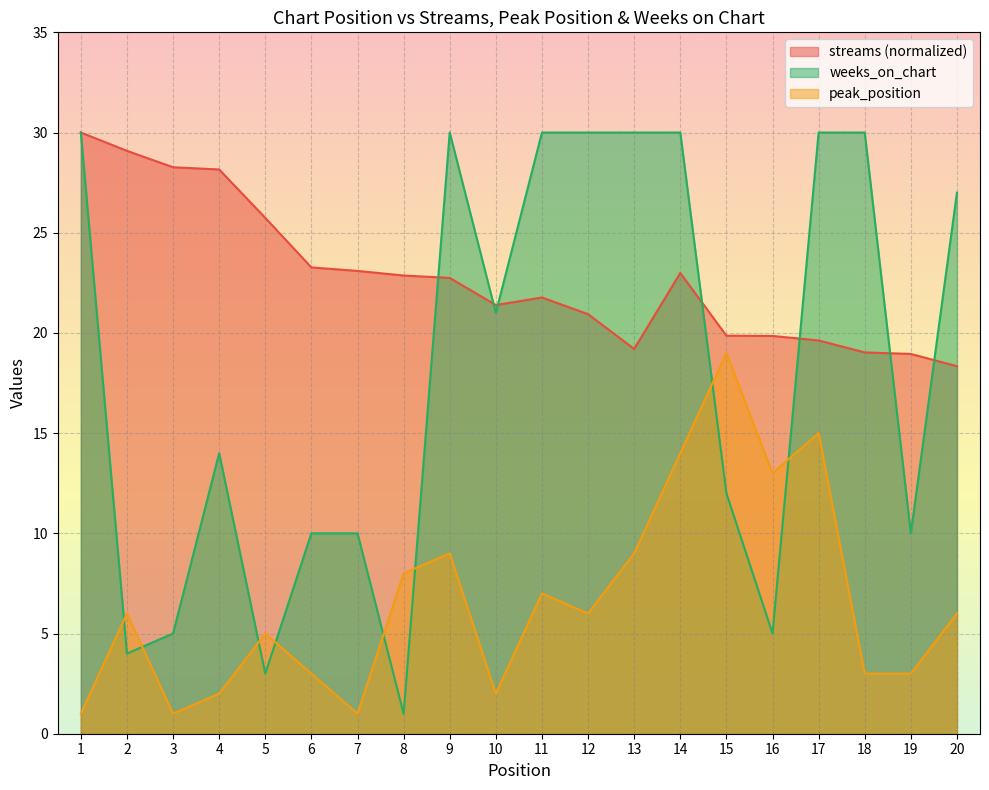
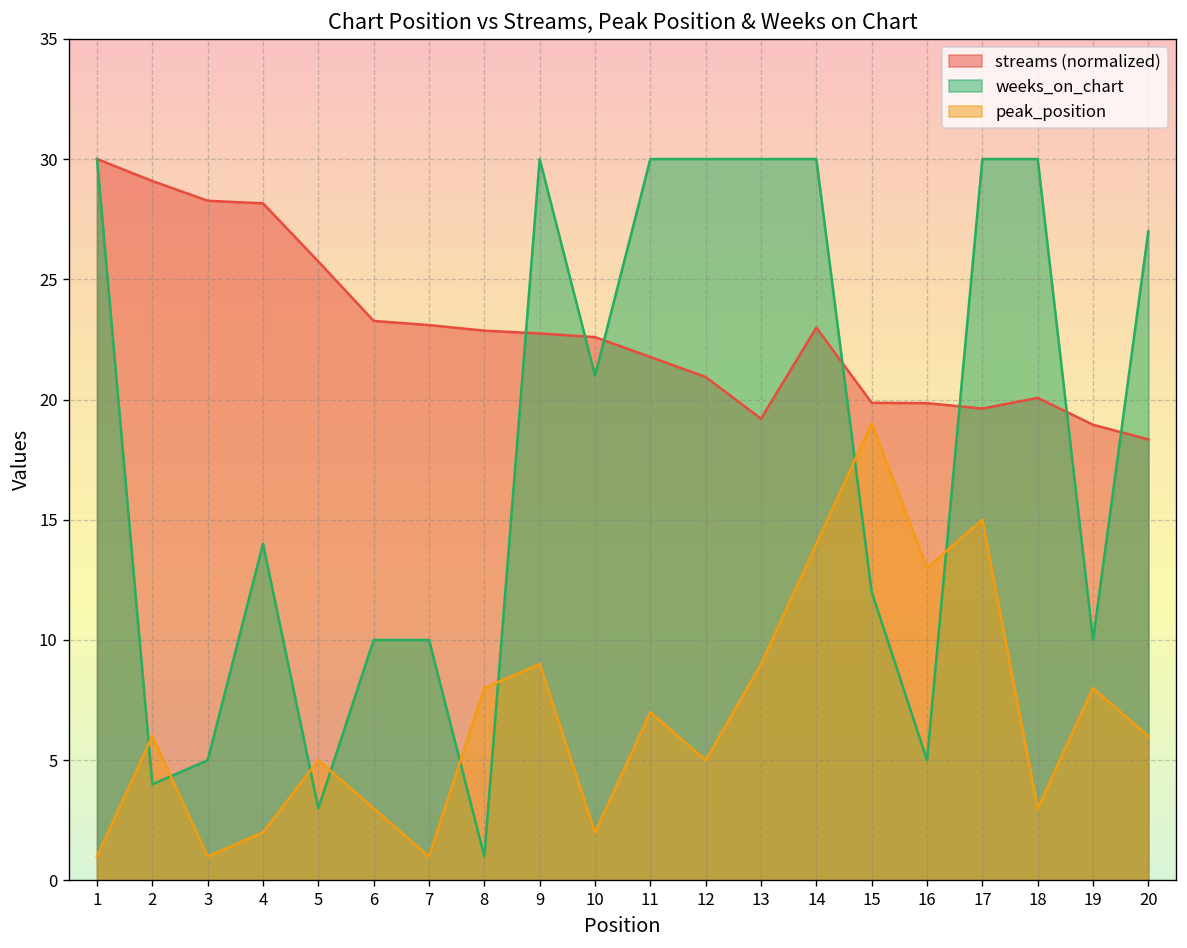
streams (normalized), 10: 21.4 -> 22.6
peak_position, 12: 6 -> 5
streams (normalized), 18: 19.0 -> 20.1
peak_position, 19: 3 -> 8
